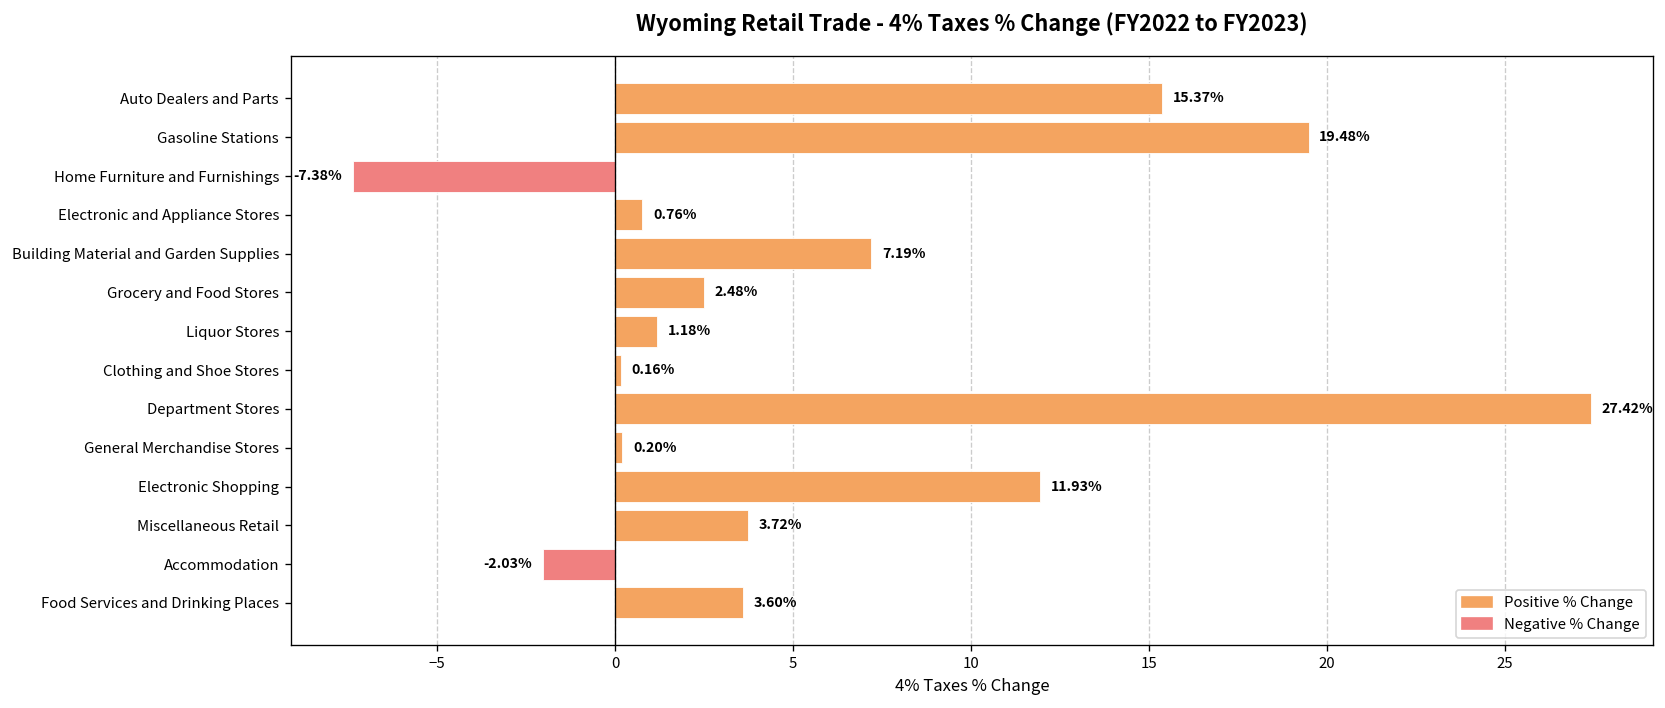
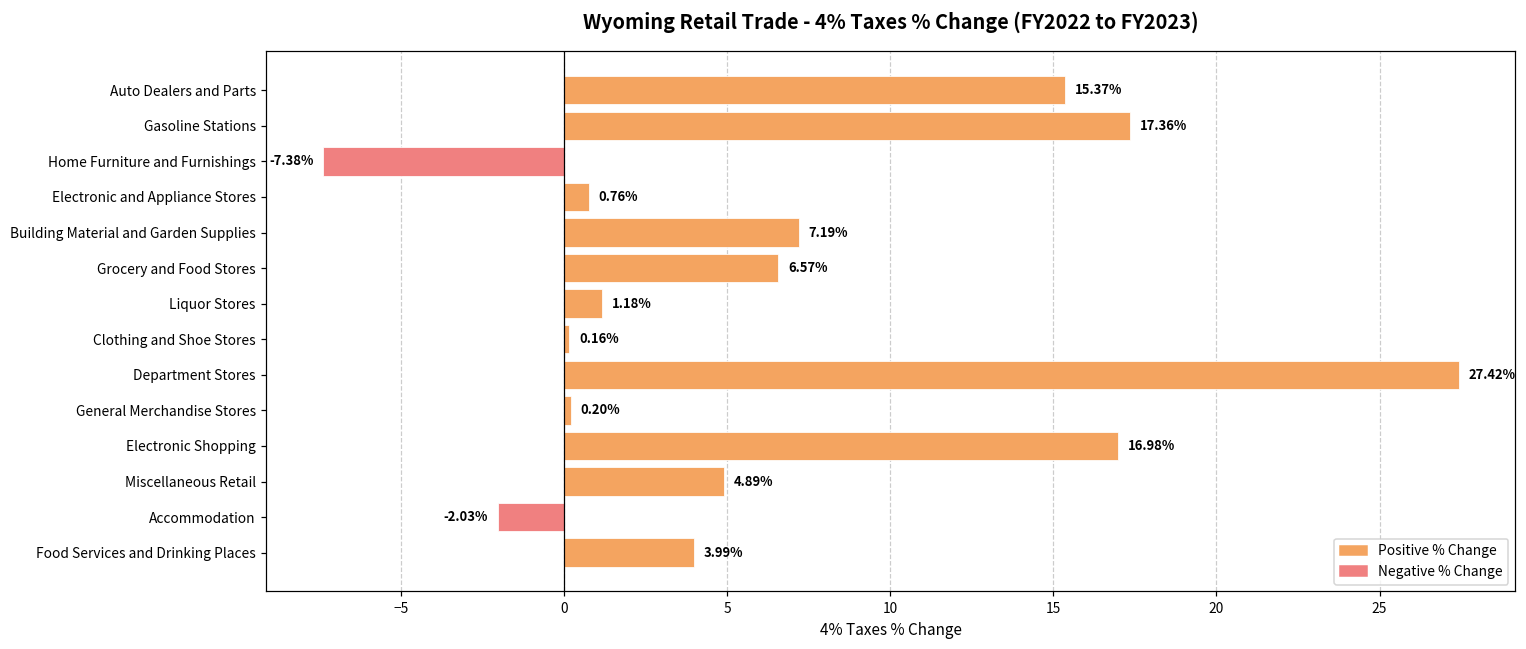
Gasoline Stations: 19.48% -> 17.36%
Grocery and Food Stores: 2.48% -> 6.57%
Electronic Shopping: 11.93% -> 16.98%
Miscellaneous Retail: 3.72% -> 4.89%
Food Services and Drinking Places: 3.60% -> 3.99%
